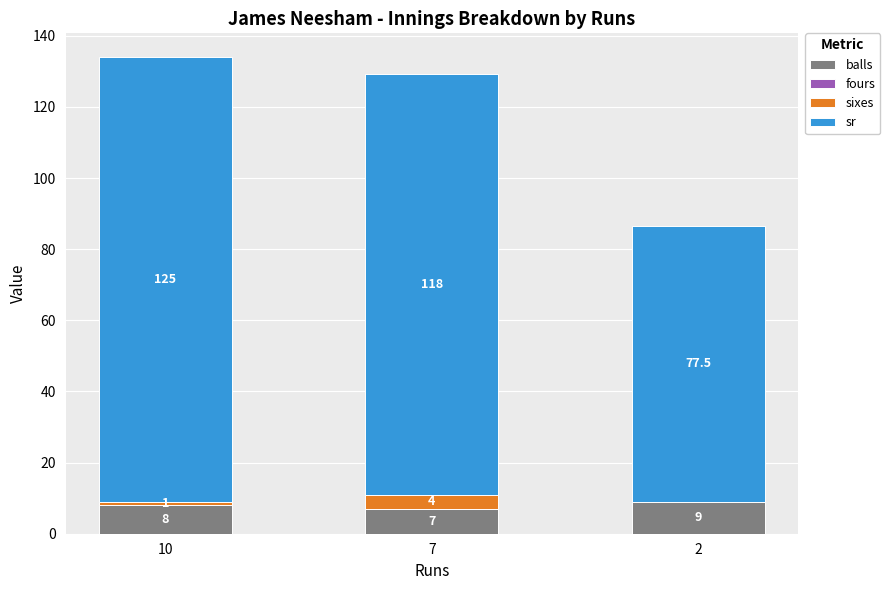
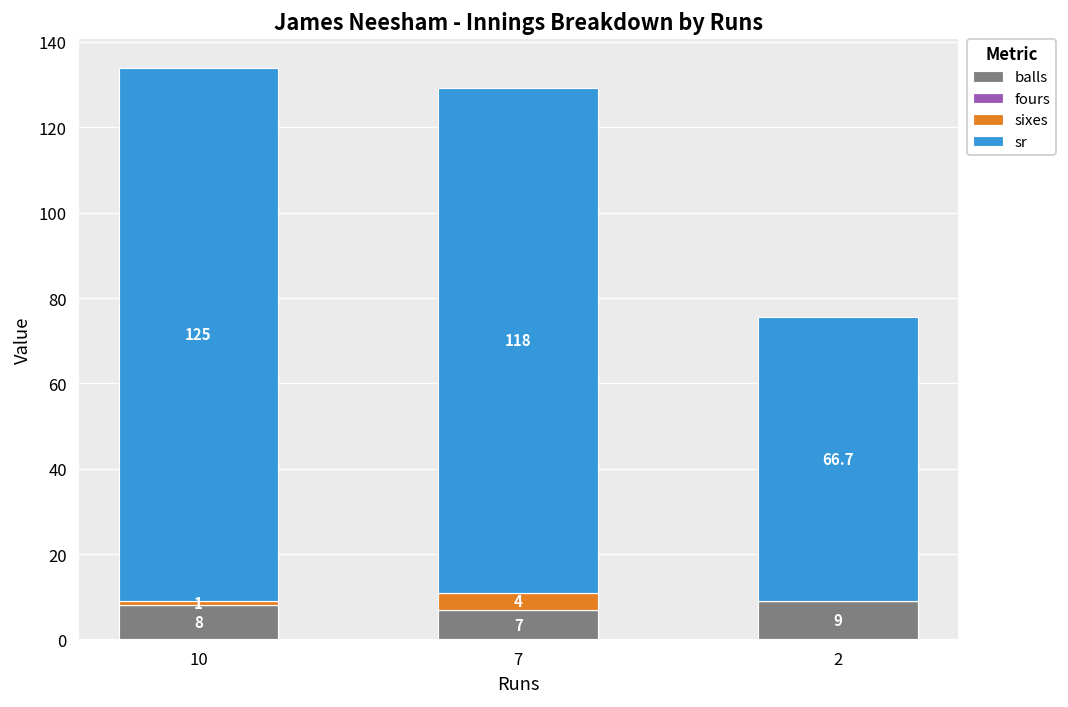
sr, 2: 77.5 -> 66.7
